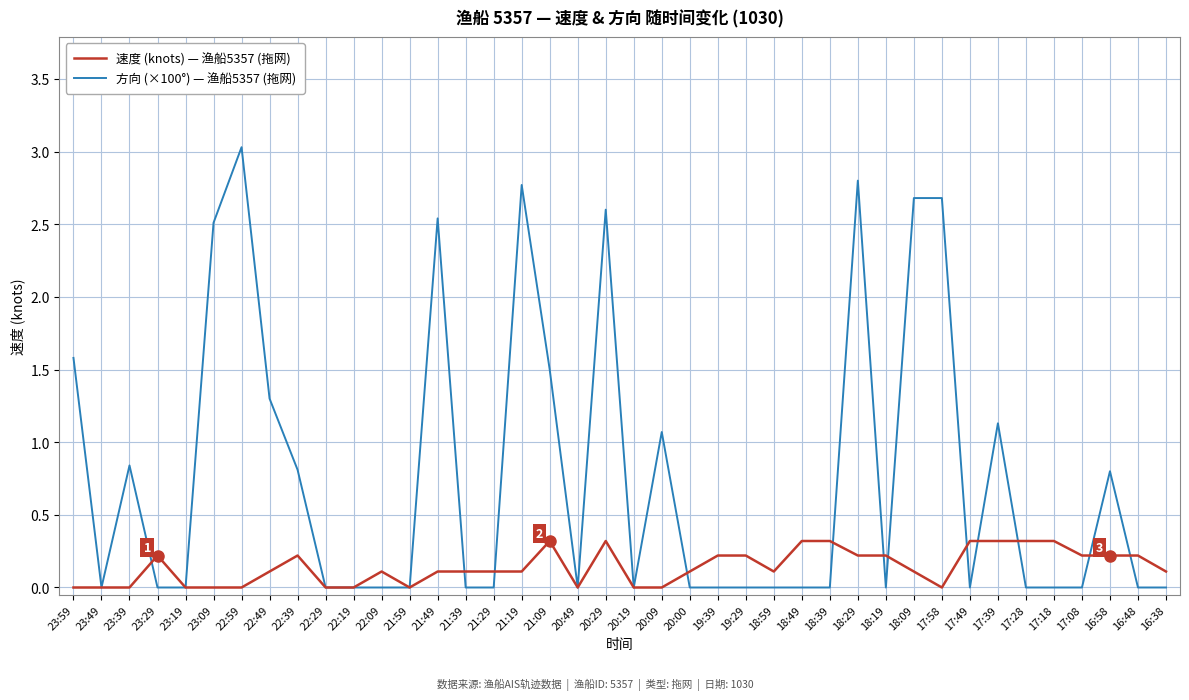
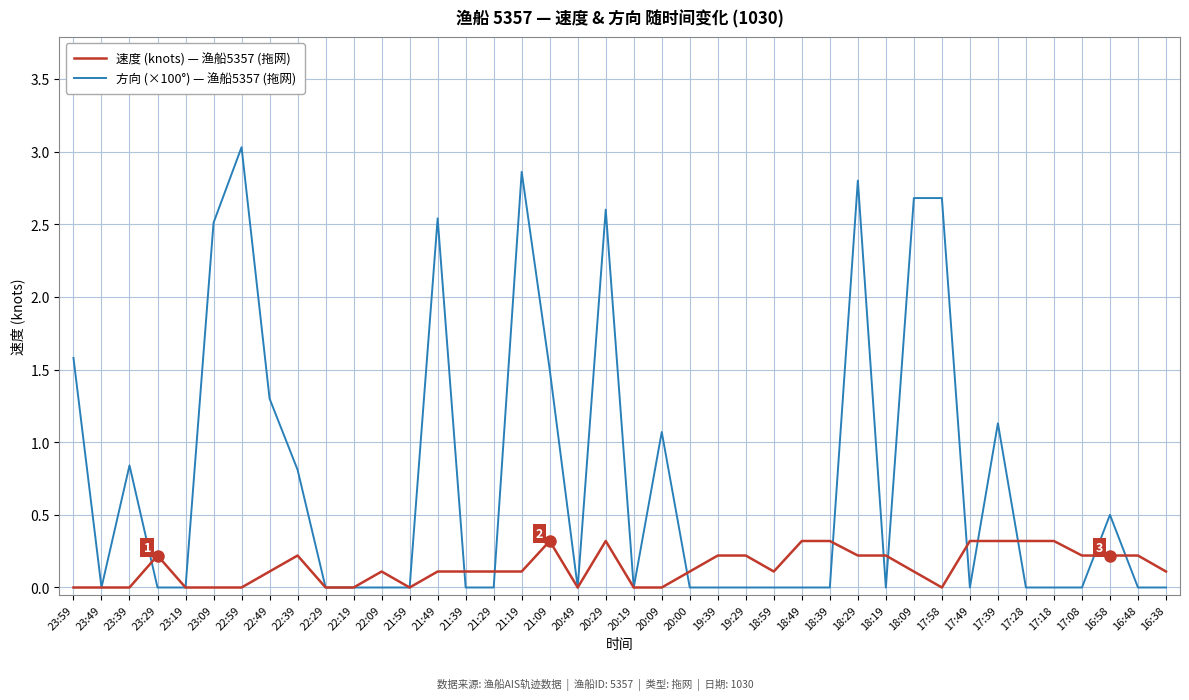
方向 (×100°) — 渔船5357 (拖网), 21:19: 2.77 -> 2.86
方向 (×100°) — 渔船5357 (拖网), 16:58: 0.8 -> 0.5
